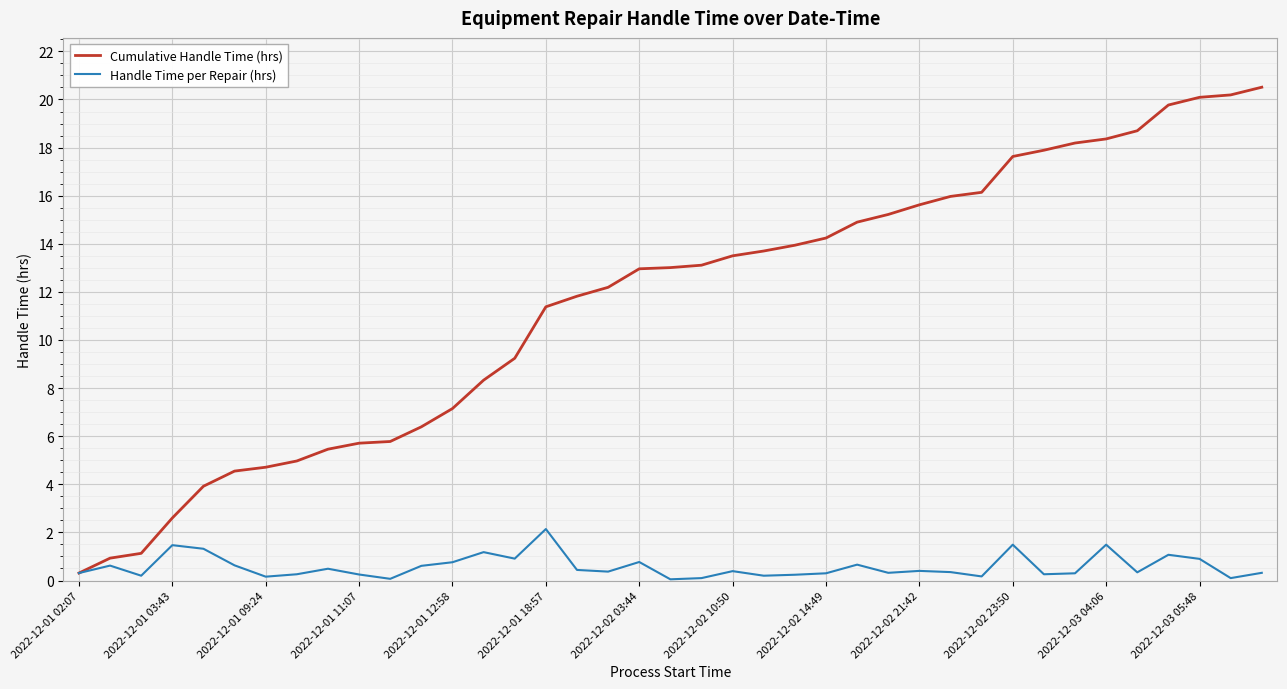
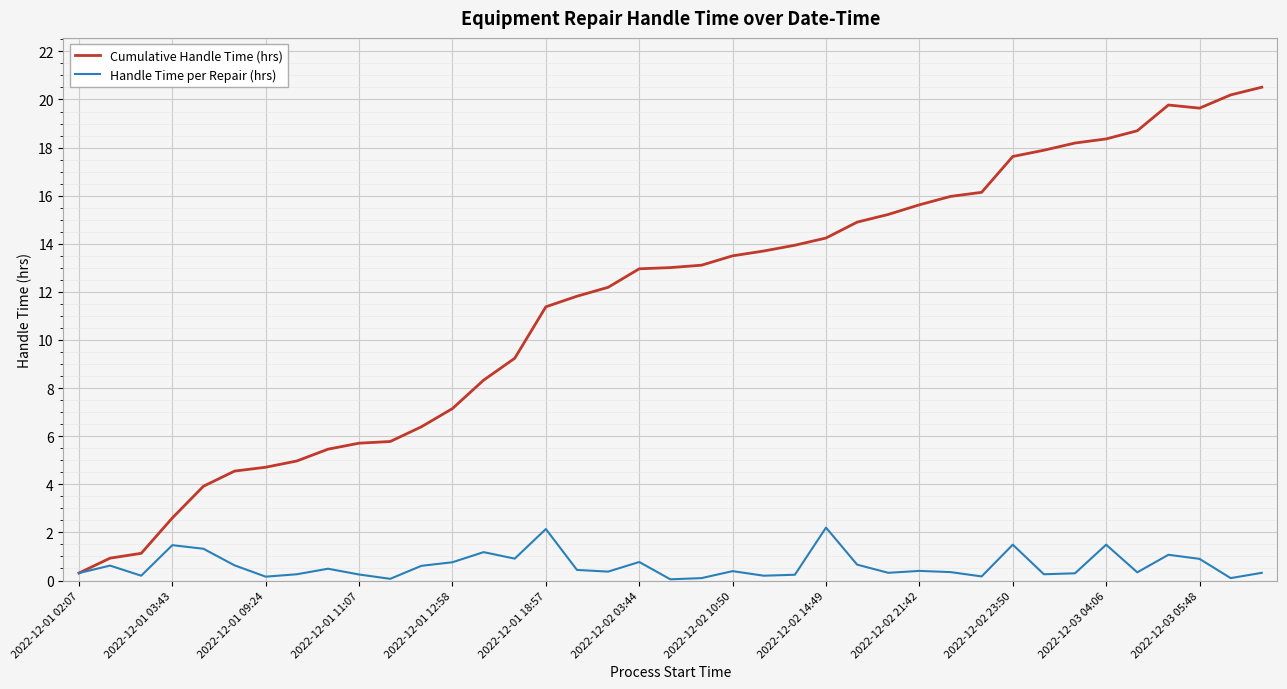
Handle Time per Repair (hrs), 2022-12-02 14:49: 0.3 -> 2.2
Cumulative Handle Time (hrs), 2022-12-03 05:48: 20.1 -> 19.6
